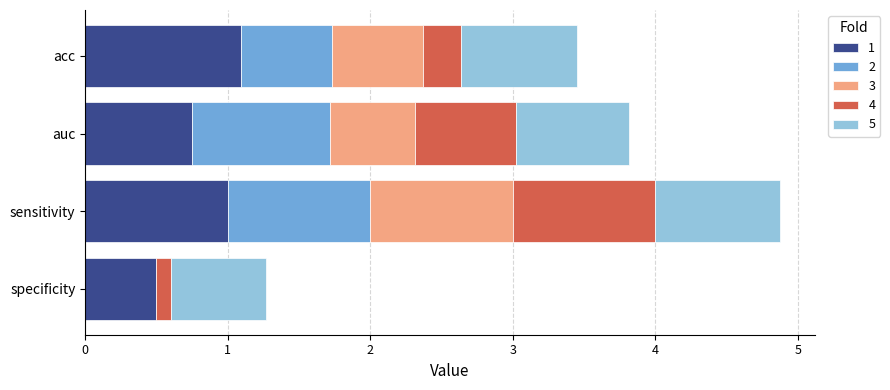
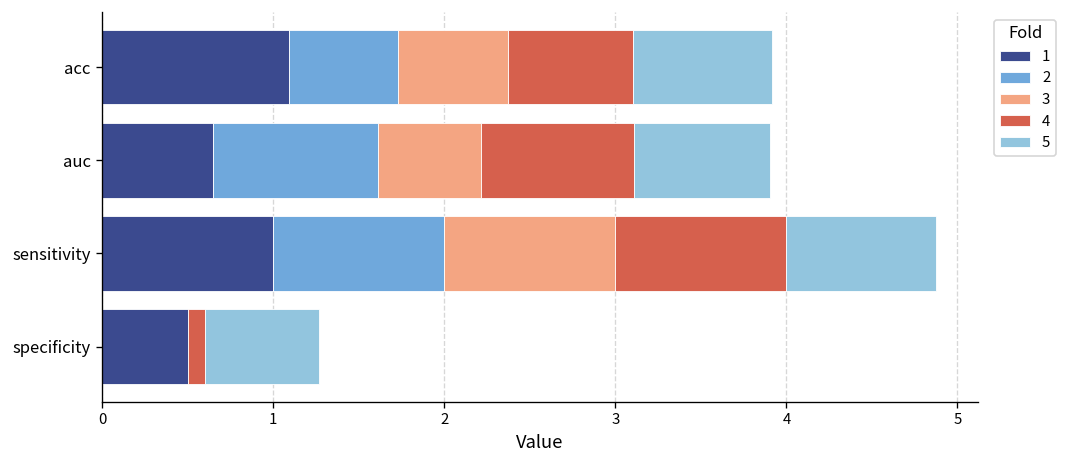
4, acc: 0.26 -> 0.73
1, auc: 0.75 -> 0.65
4, auc: 0.71 -> 0.90
